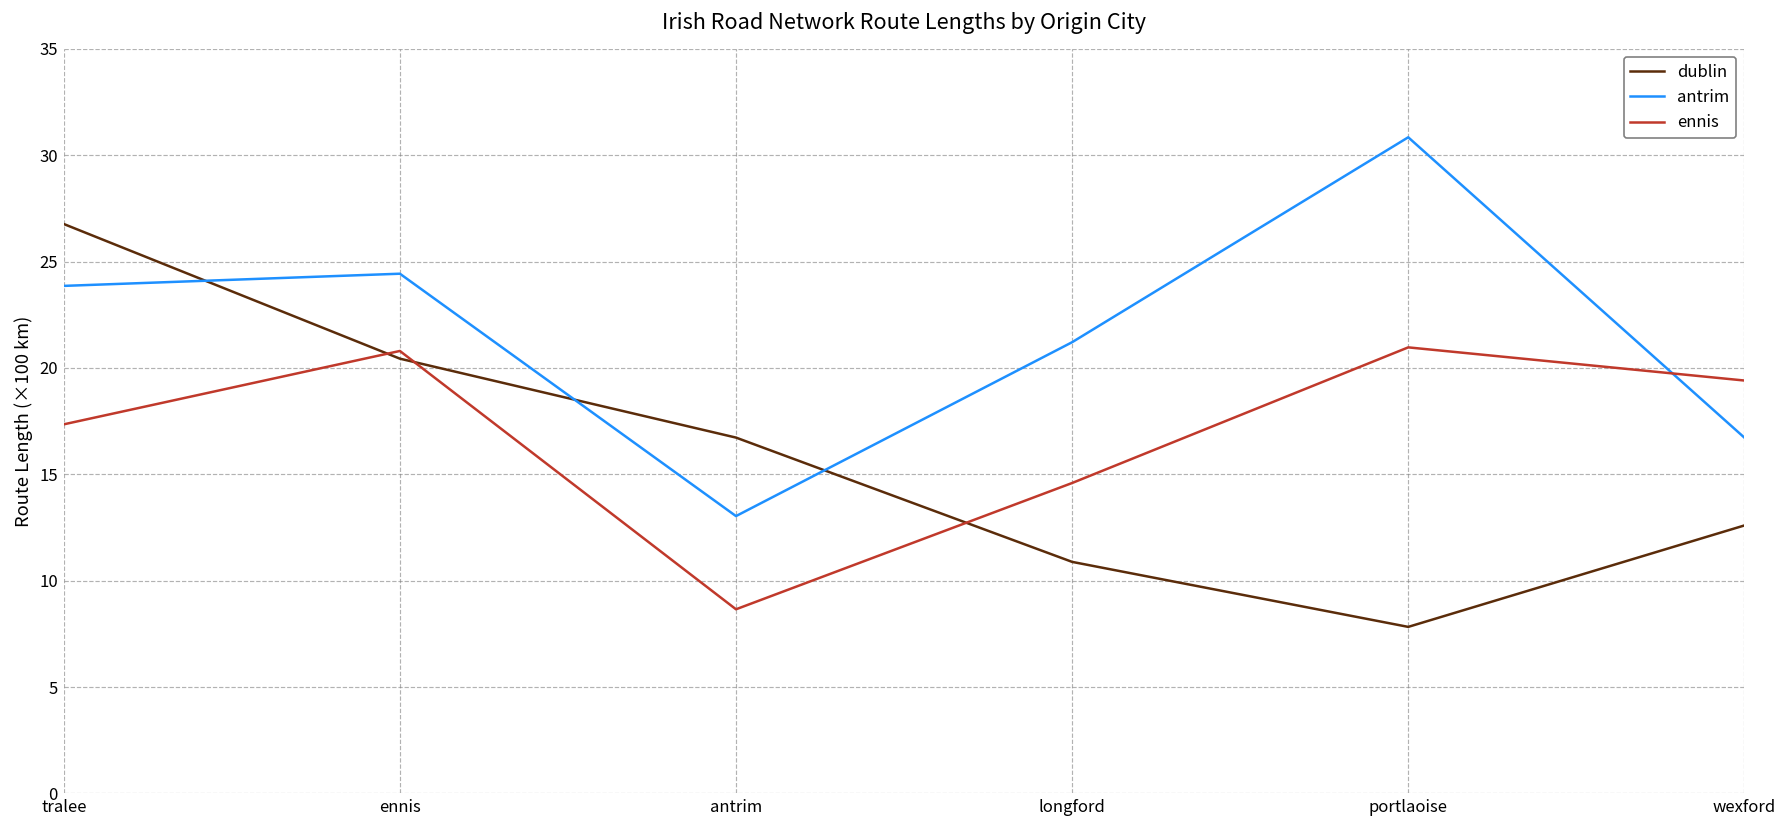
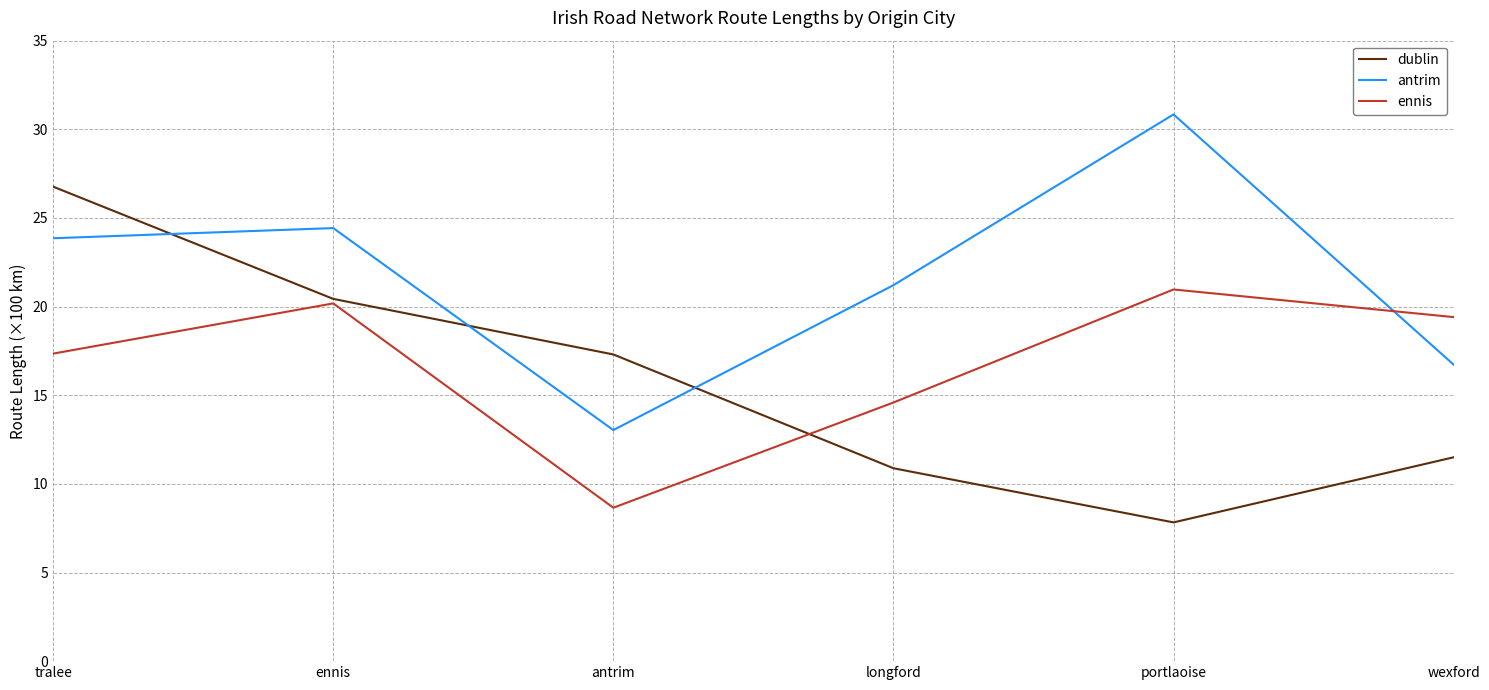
ennis, ennis: 20.8 -> 20.2
dublin, antrim: 16.7 -> 17.3
dublin, wexford: 12.6 -> 11.5
